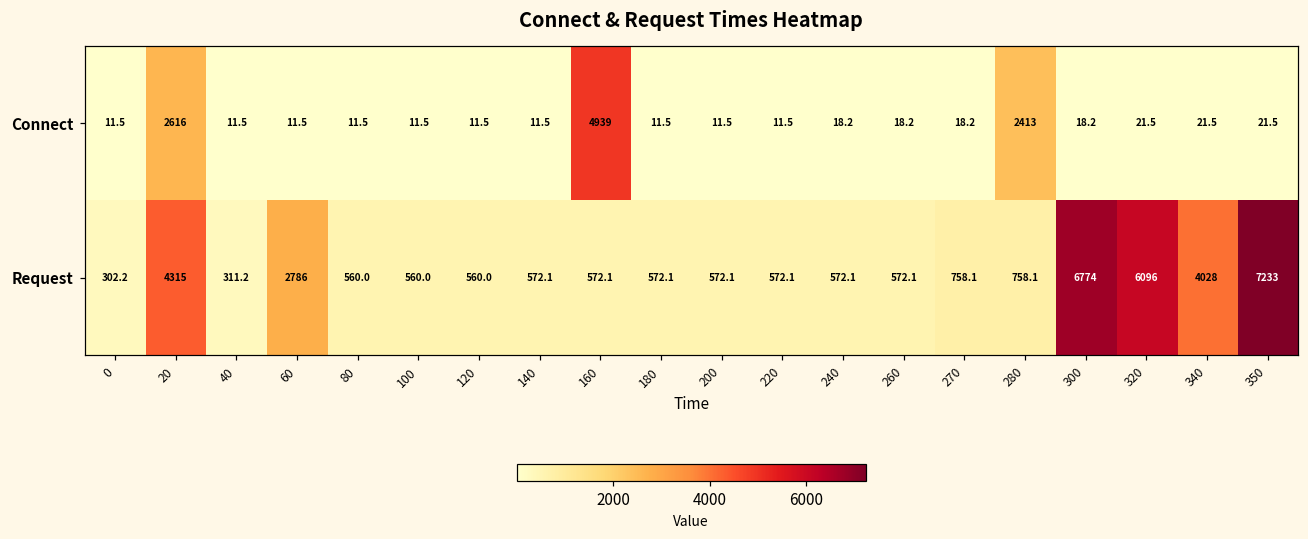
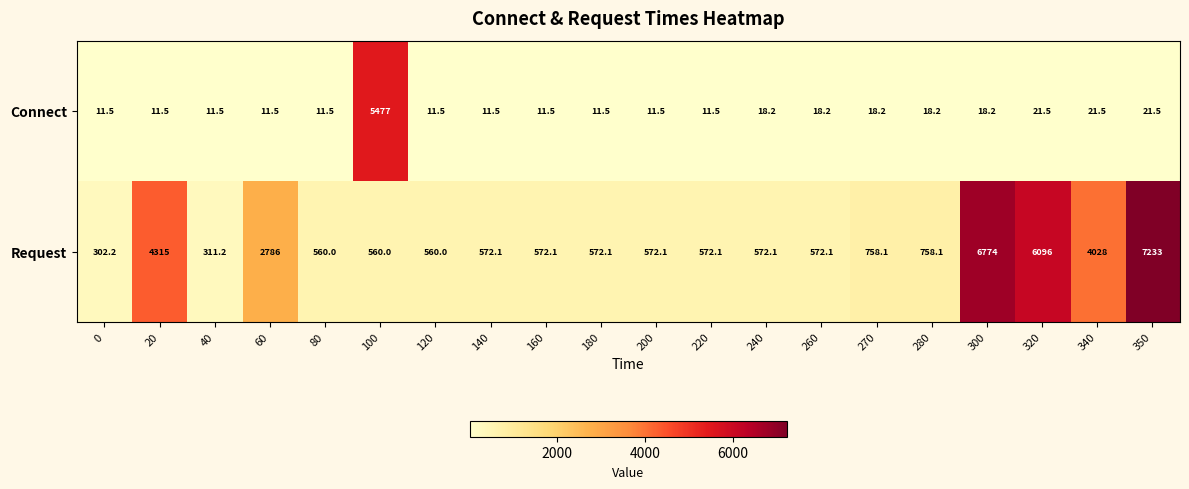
Connect, 20: 2616 -> 11.5
Connect, 100: 11.5 -> 5477
Connect, 160: 4939 -> 11.5
Connect, 280: 2413 -> 18.2
